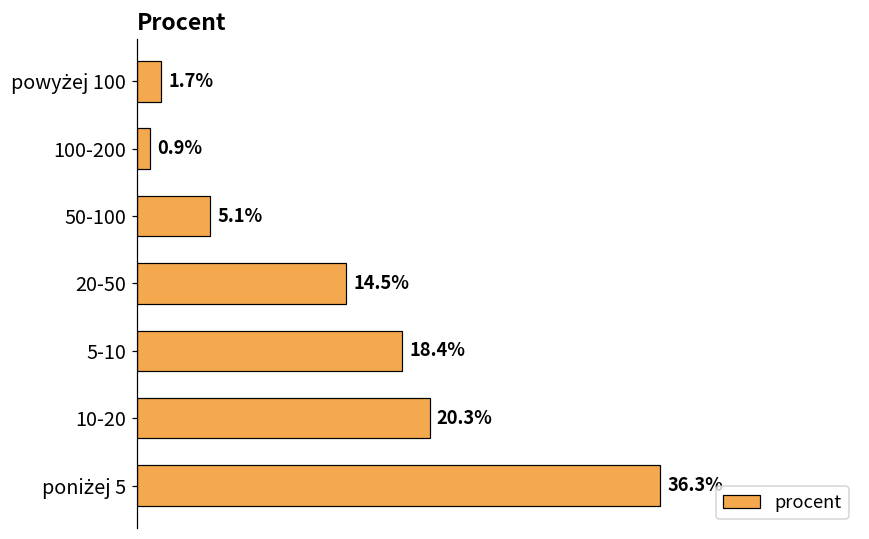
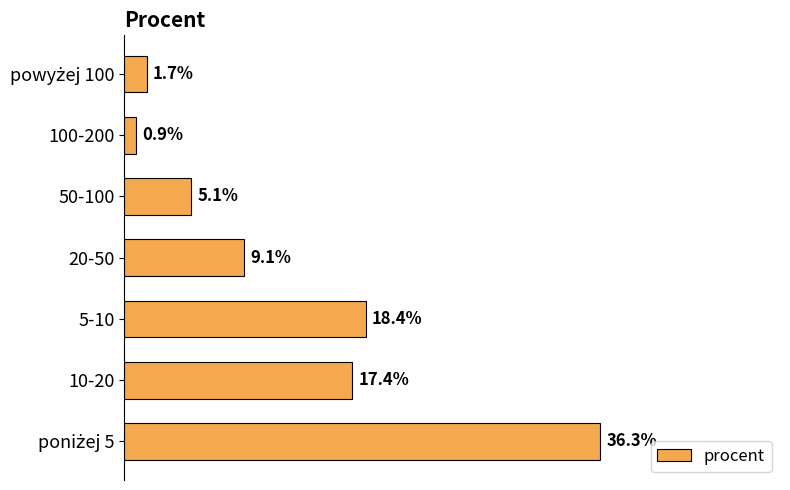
20-50: 14.5% -> 9.1%
10-20: 20.3% -> 17.4%
